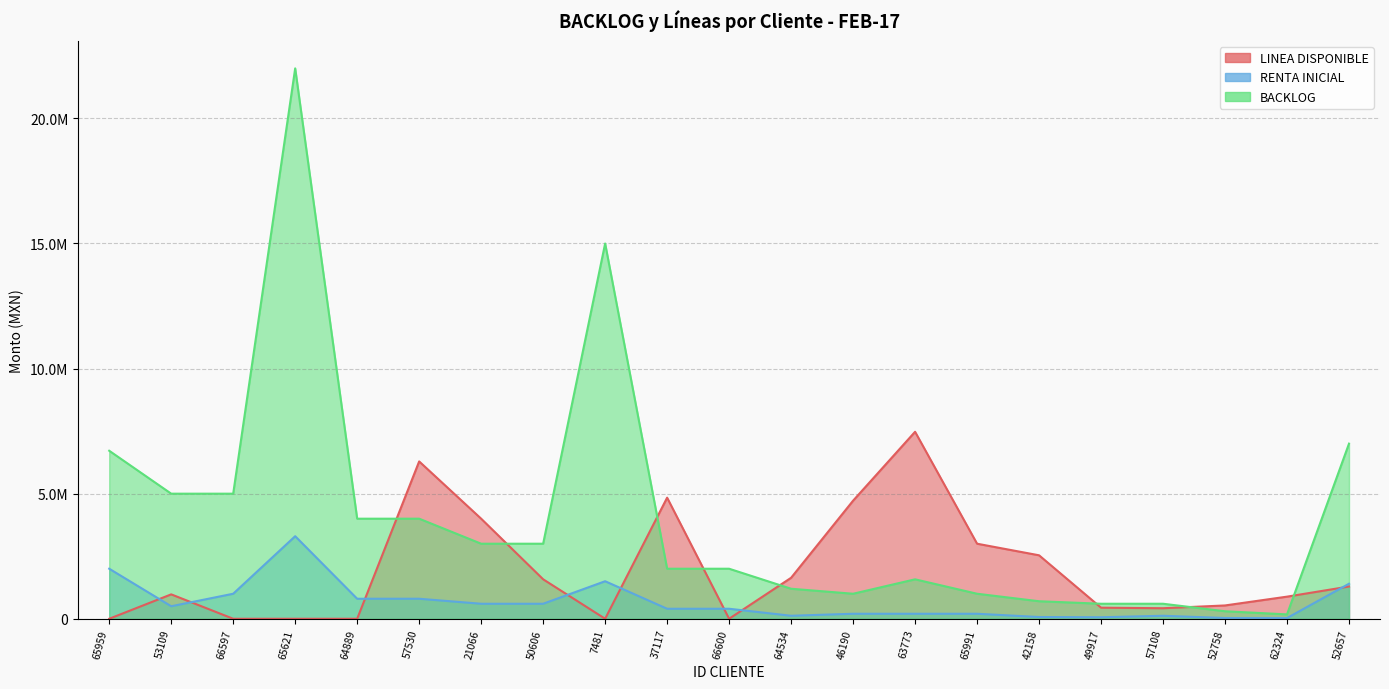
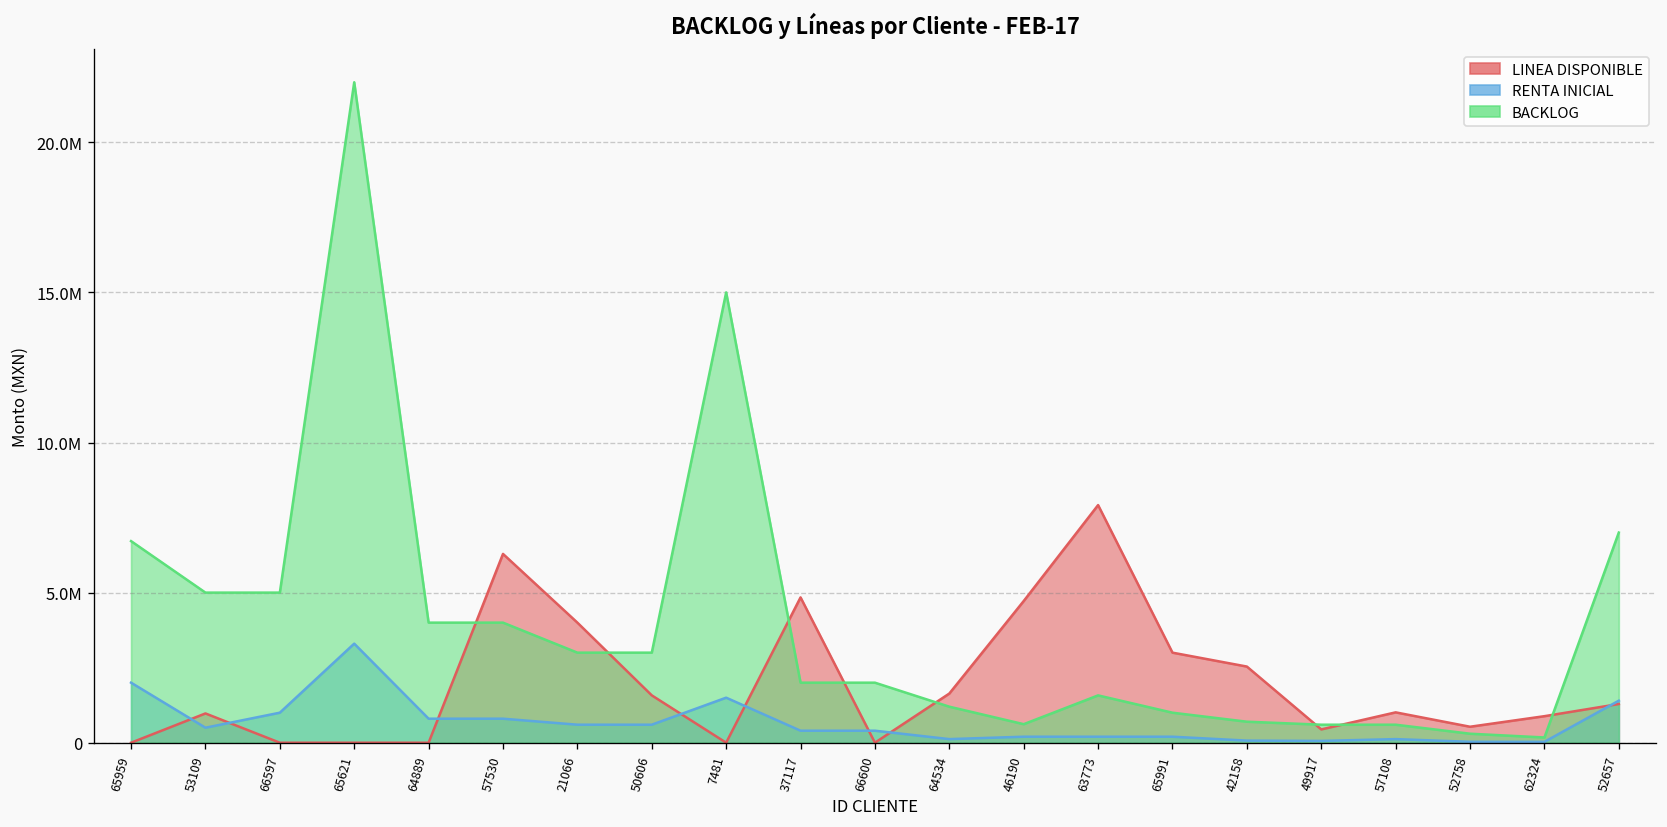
BACKLOG, 46190: 1000000 -> 600000
LINEA DISPONIBLE, 63773: 7500000 -> 7900000
LINEA DISPONIBLE, 57108: 400000 -> 1000000
